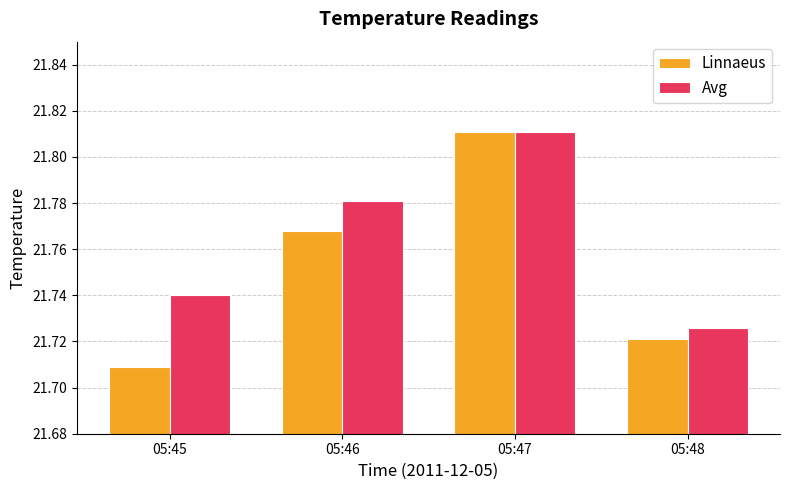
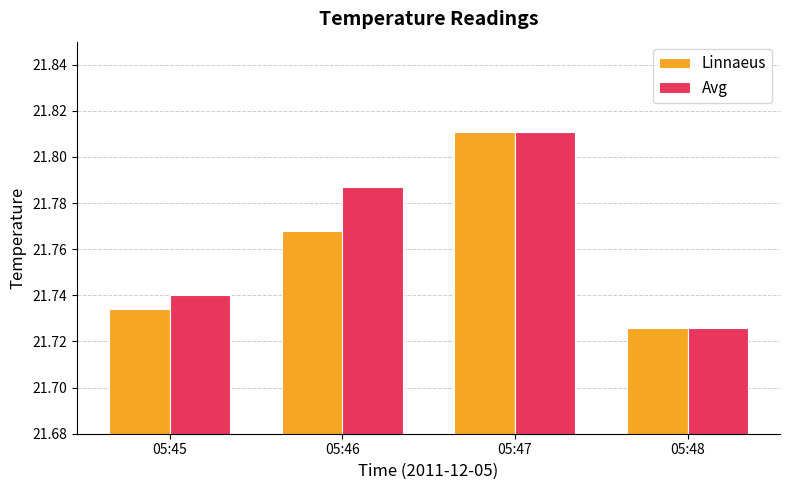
Linnaeus, 05:45: 21.709 -> 21.734
Avg, 05:46: 21.781 -> 21.787
Linnaeus, 05:48: 21.721 -> 21.726
